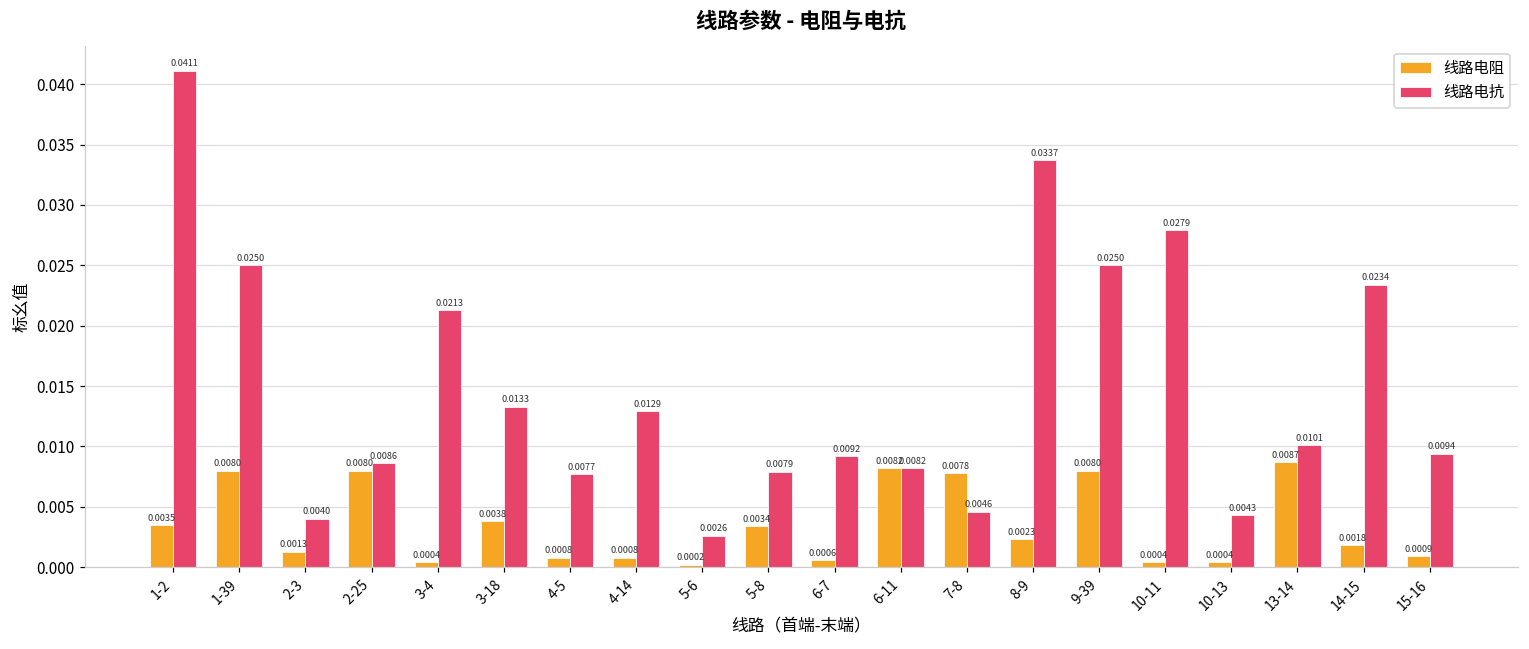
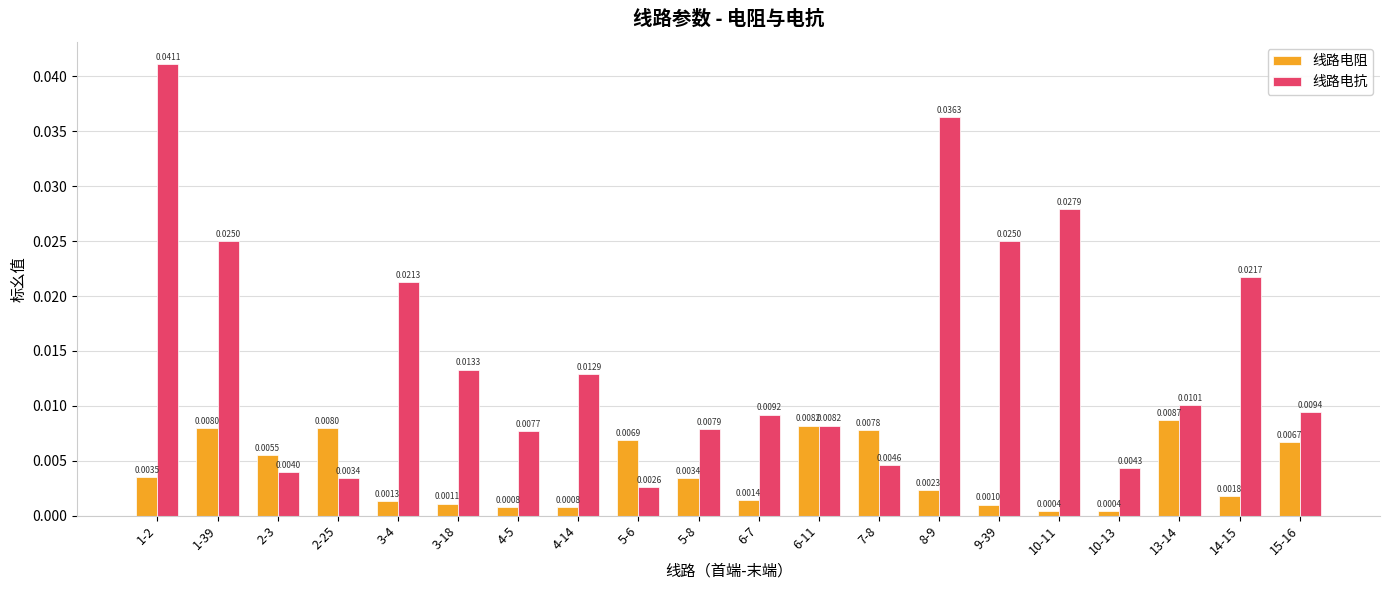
线路电阻, 2-3: 0.0013 -> 0.0055
线路电抗, 2-25: 0.0086 -> 0.0034
线路电阻, 3-4: 0.0004 -> 0.0013
线路电阻, 3-18: 0.0038 -> 0.0011
线路电阻, 5-6: 0.0002 -> 0.0069
线路电阻, 6-7: 0.0006 -> 0.0014
线路电抗, 8-9: 0.0337 -> 0.0363
线路电阻, 9-39: 0.0080 -> 0.0010
线路电抗, 14-15: 0.0234 -> 0.0217
线路电阻, 15-16: 0.0009 -> 0.0067
